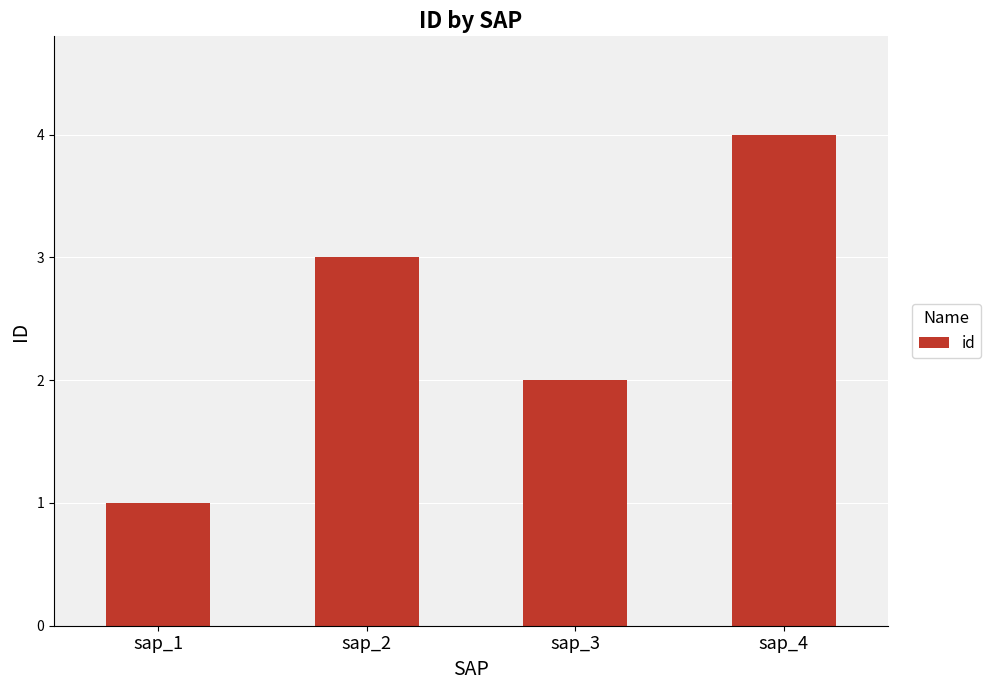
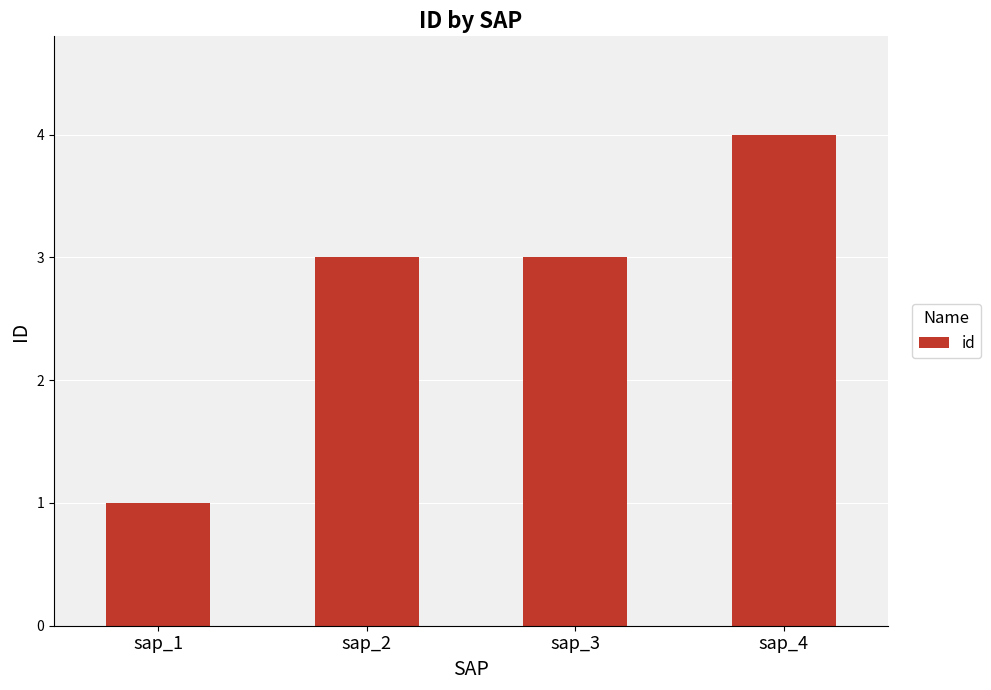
sap_3: 2 -> 3
